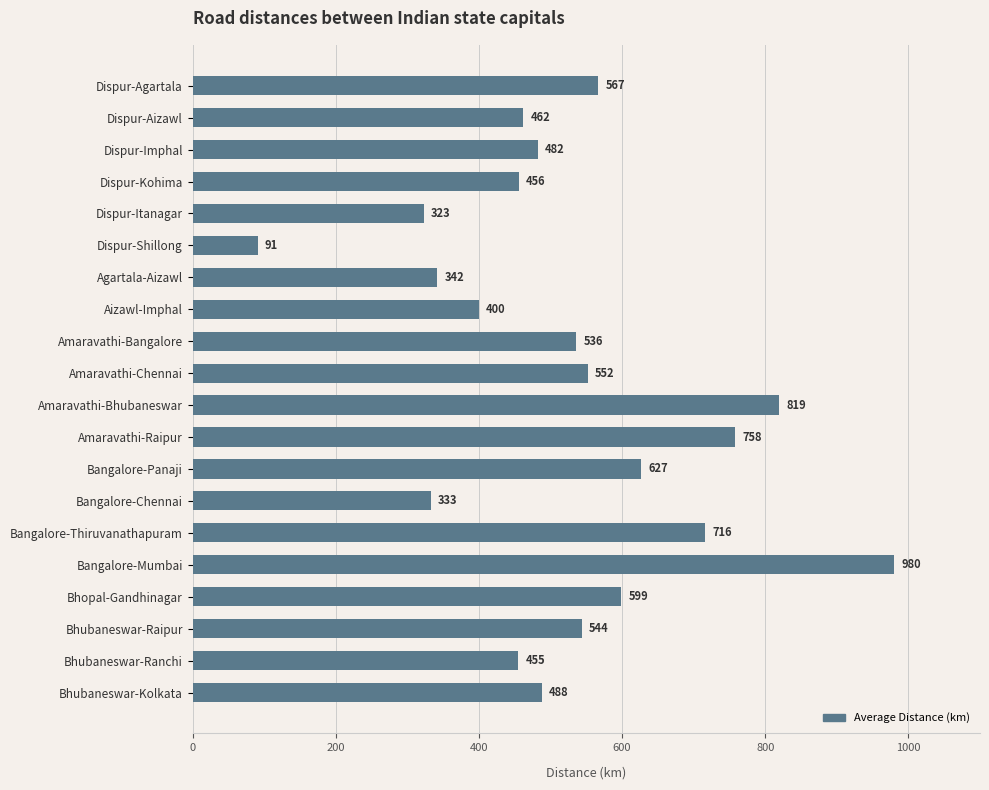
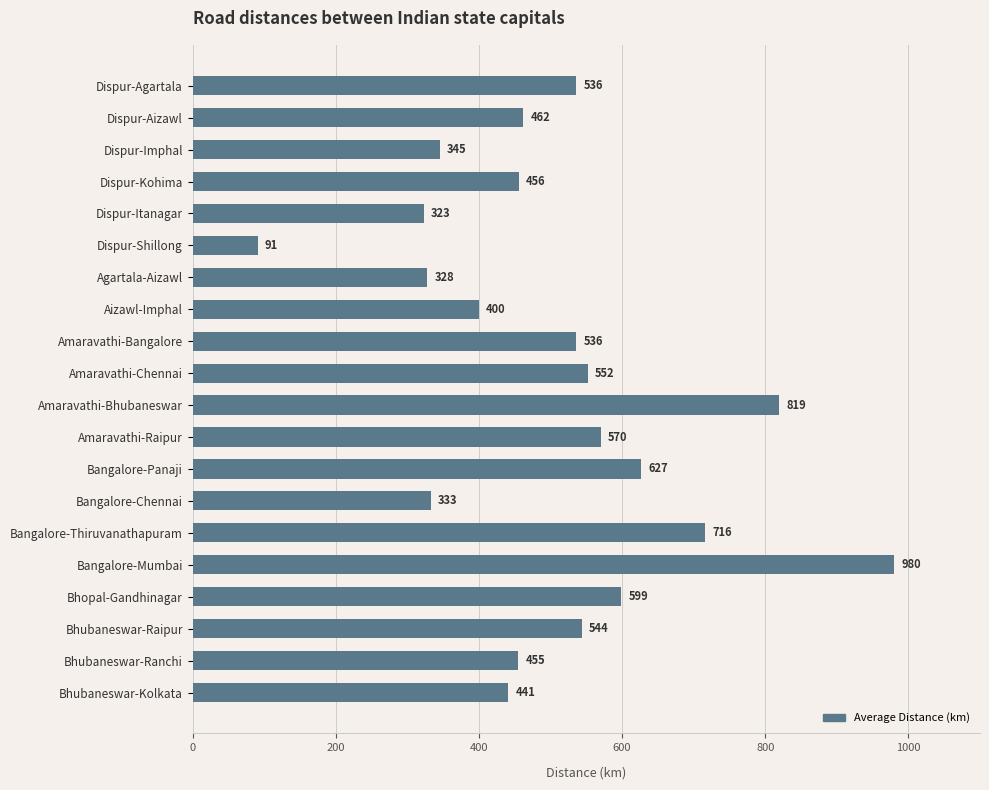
Dispur-Agartala: 567 -> 536
Dispur-Imphal: 482 -> 345
Agartala-Aizawl: 342 -> 328
Amaravathi-Raipur: 758 -> 570
Bhubaneswar-Kolkata: 488 -> 441
